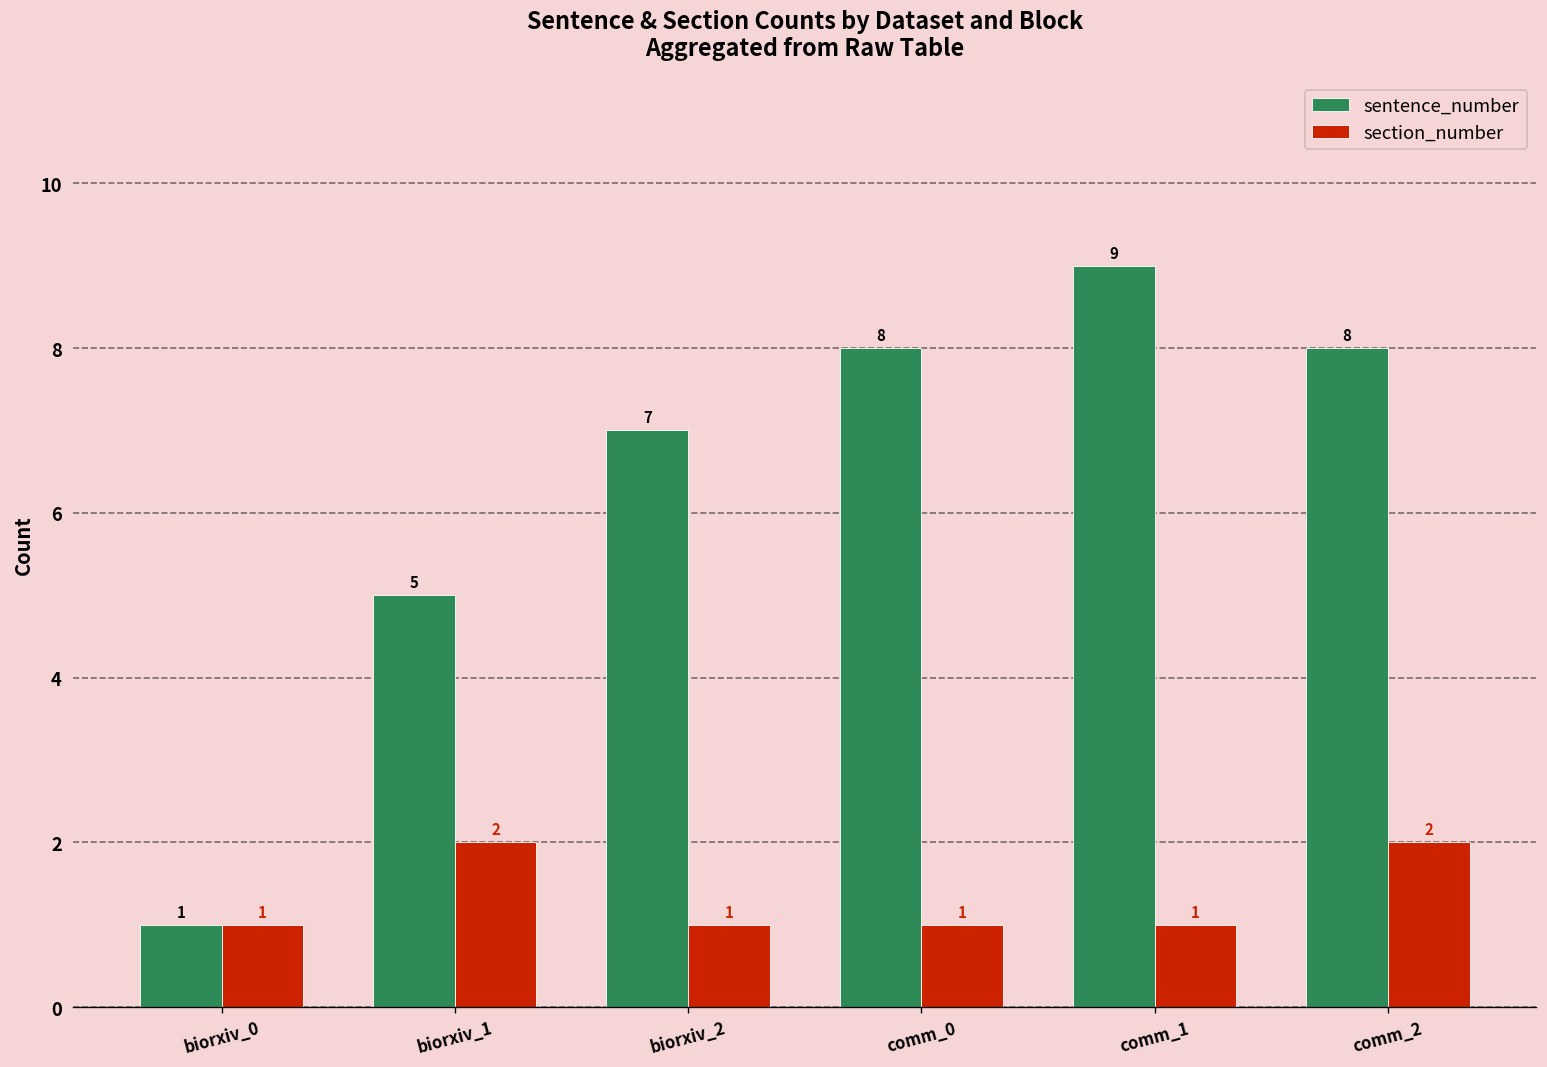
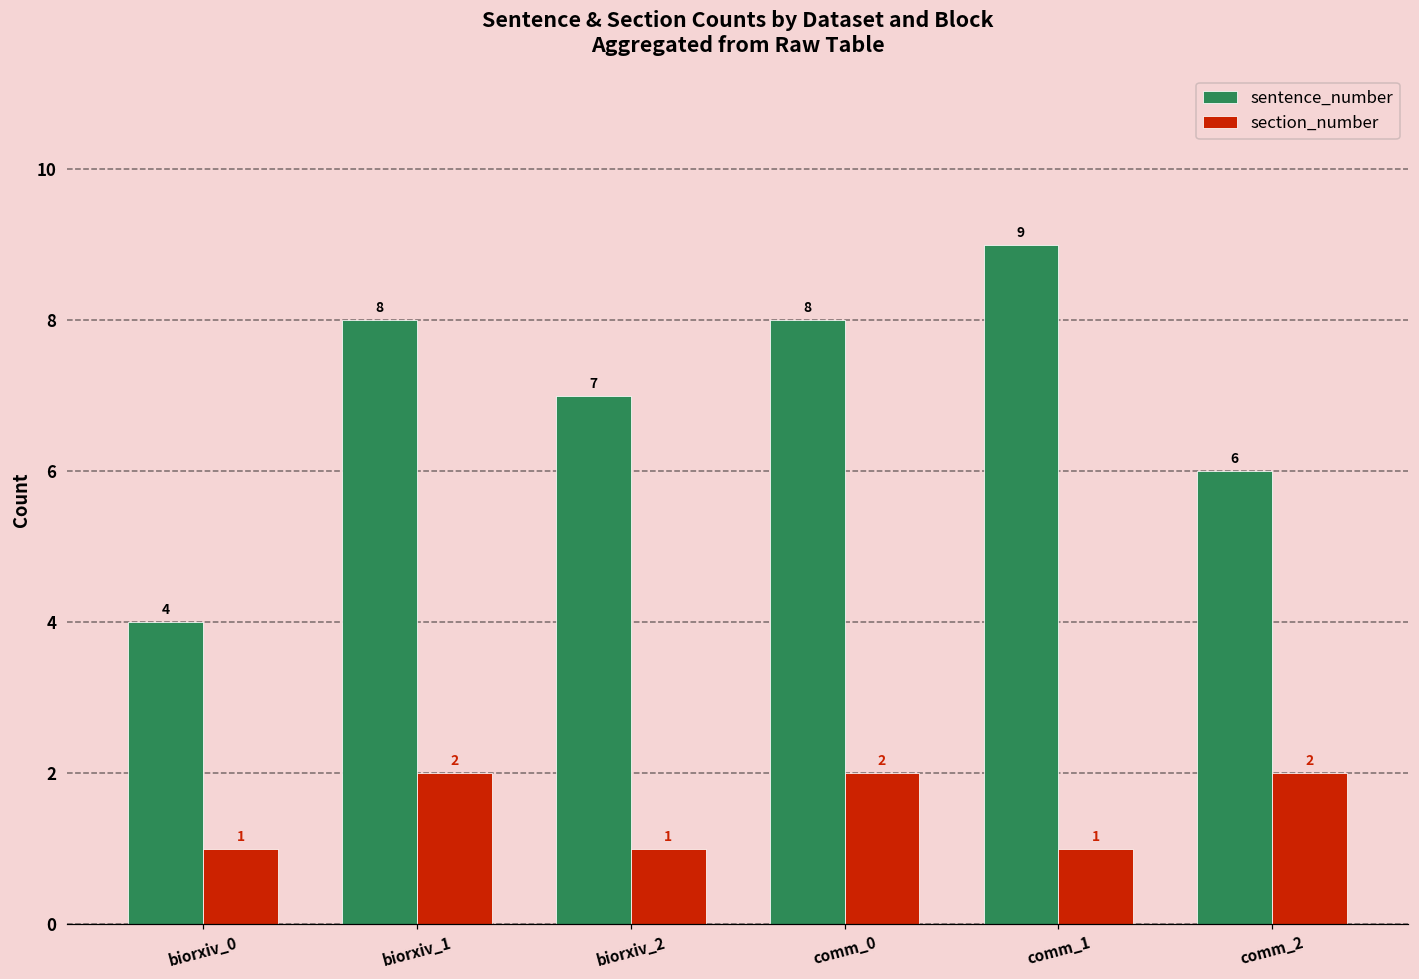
sentence_number, biorxiv_0: 1 -> 4
sentence_number, biorxiv_1: 5 -> 8
section_number, comm_0: 1 -> 2
sentence_number, comm_2: 8 -> 6
